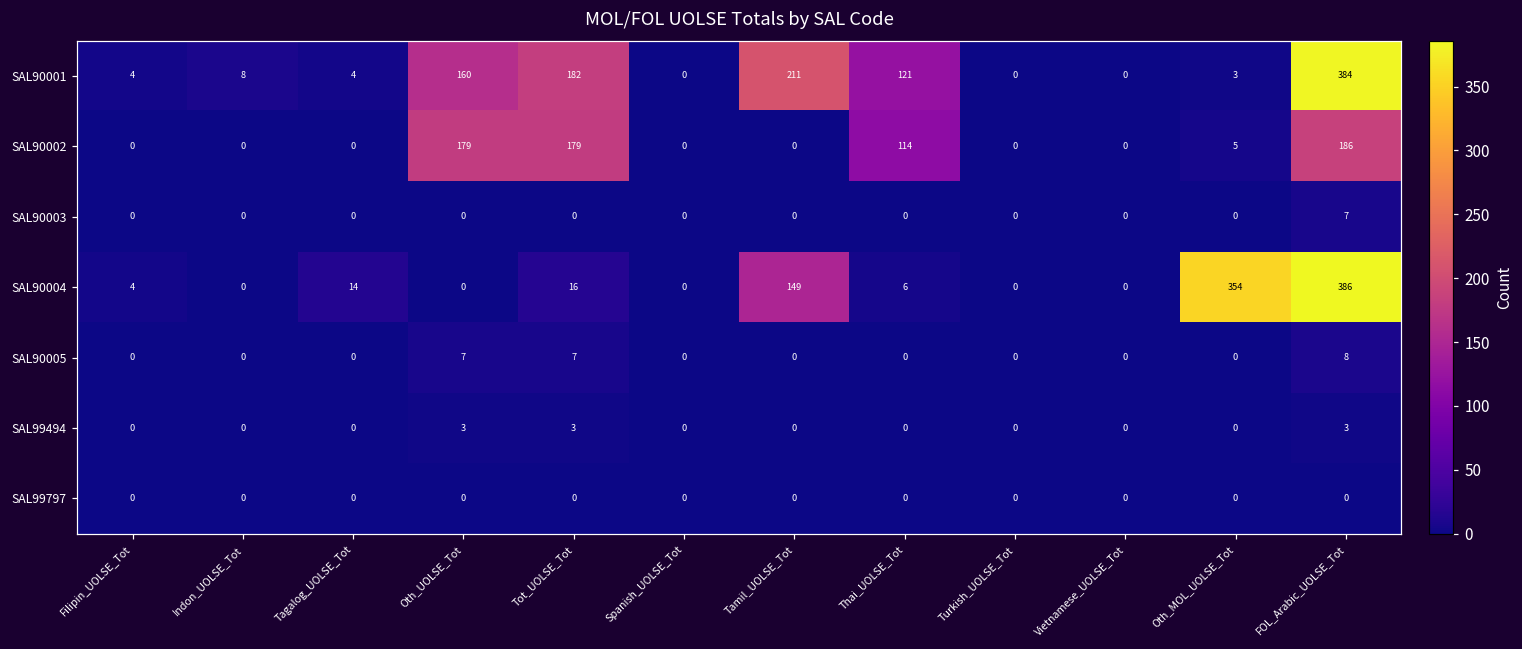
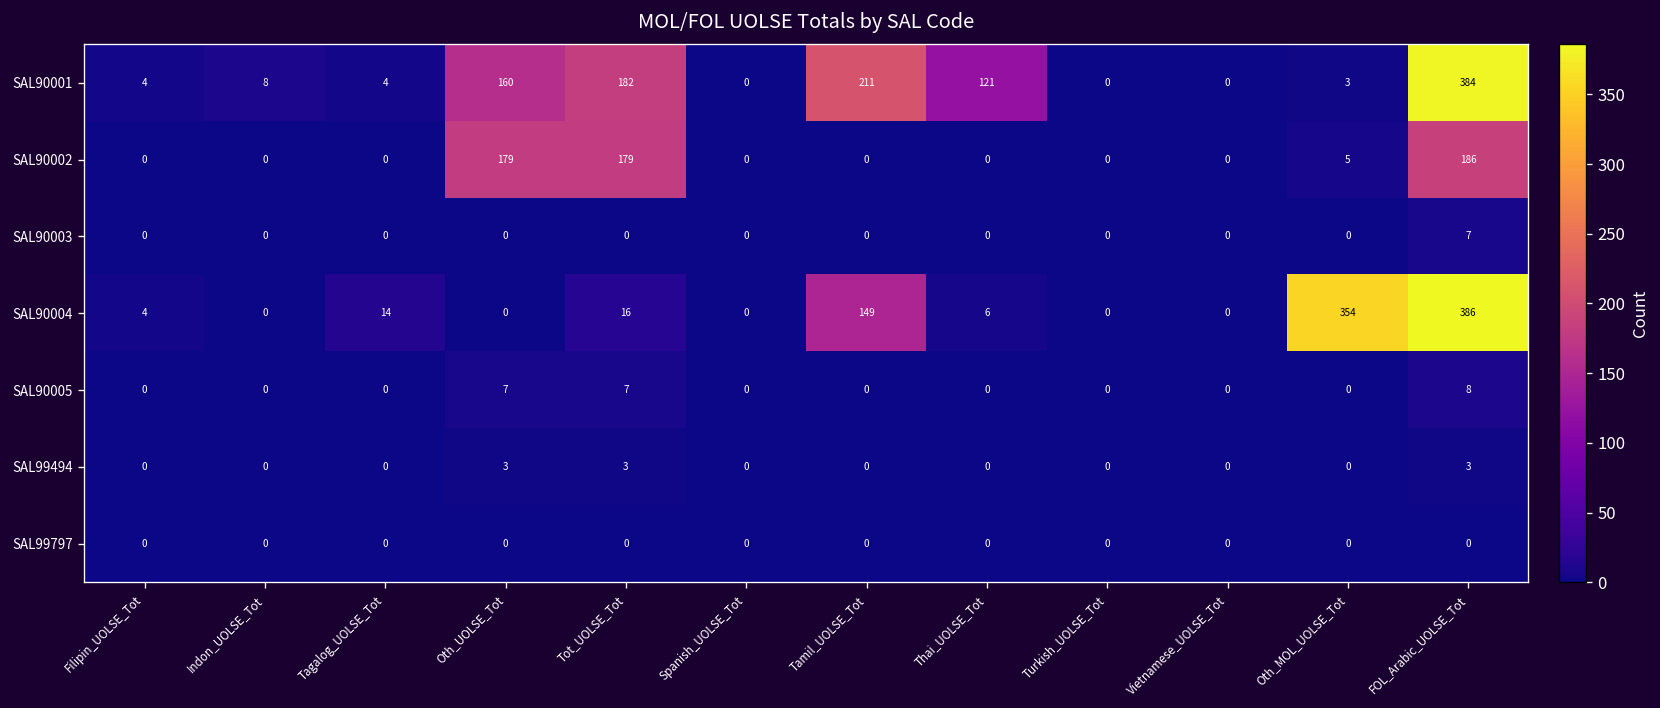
SAL90002, Thai_UOLSE_Tot: 114 -> 0
